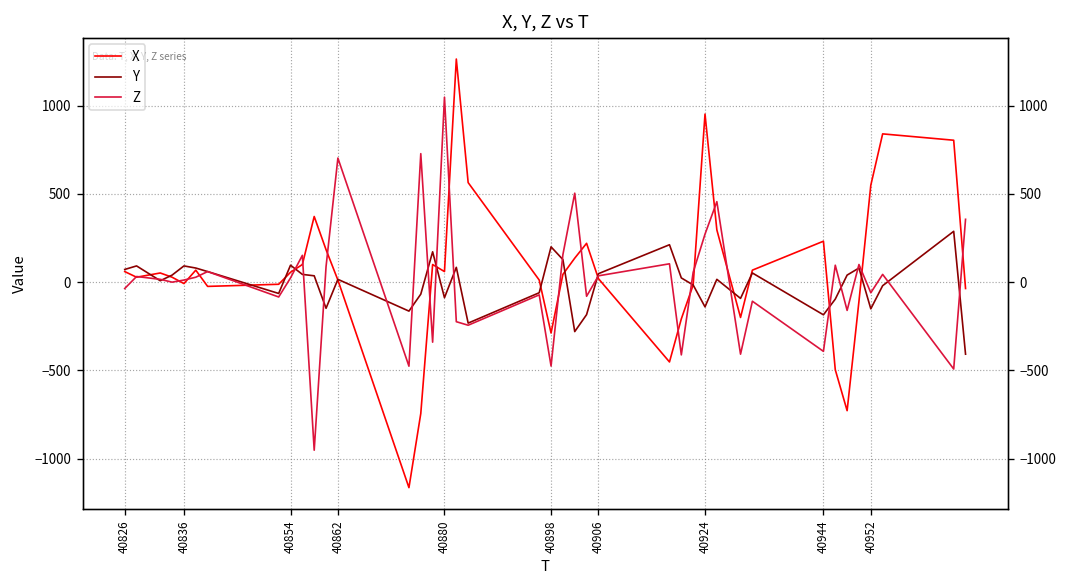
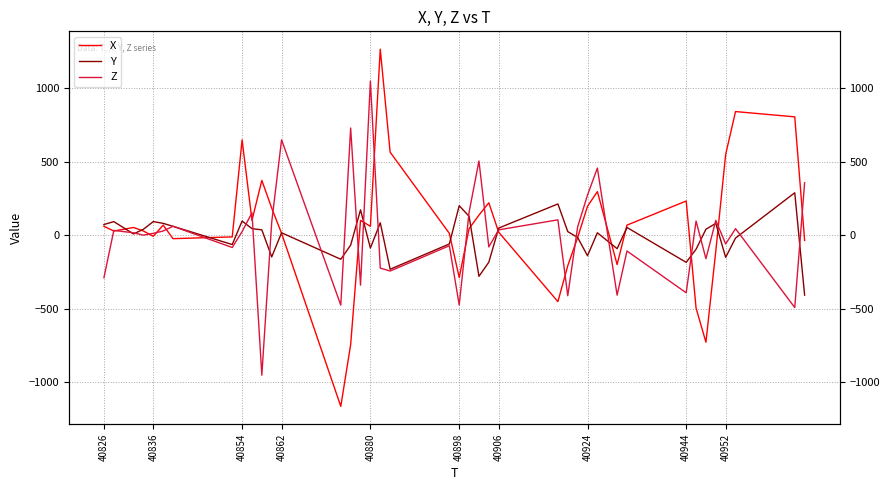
Z, 40826: -40 -> -290
X, 40854: 60 -> 650
Z, 40862: 700 -> 650
X, 40924: 950 -> 200
